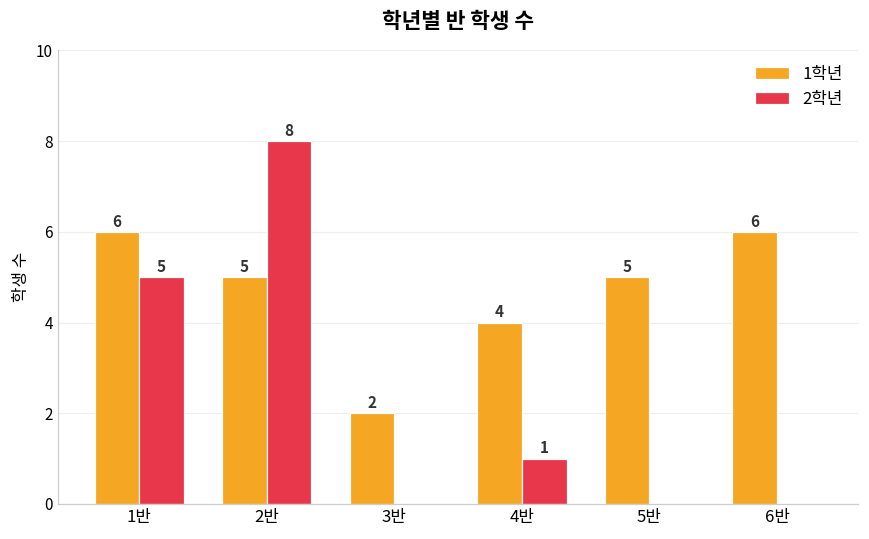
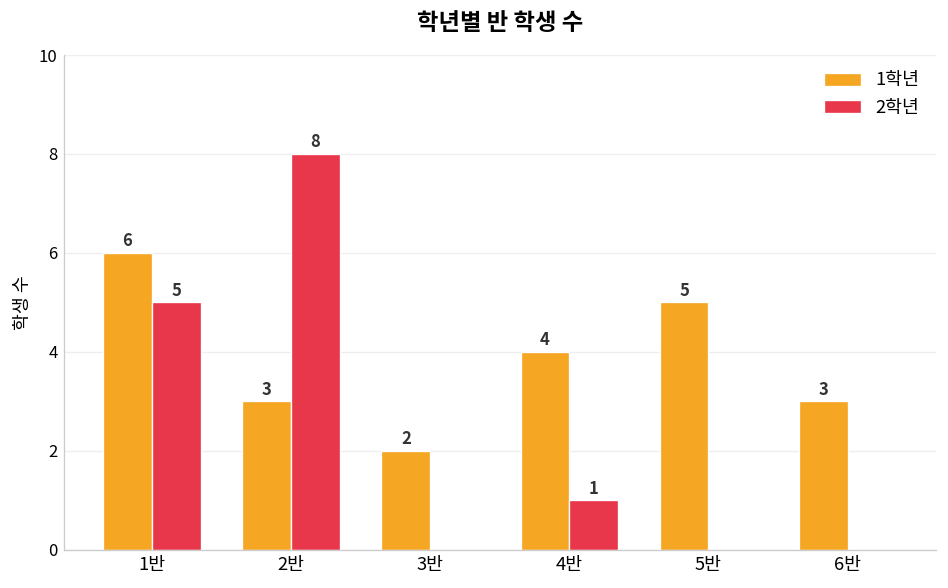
1학년, 2반: 5 -> 3
1학년, 6반: 6 -> 3
